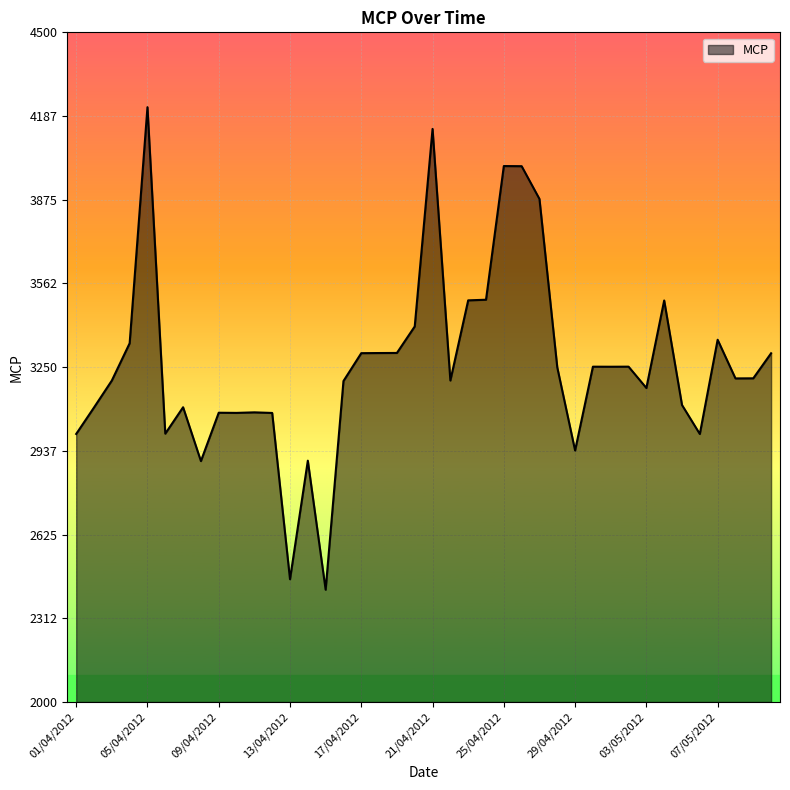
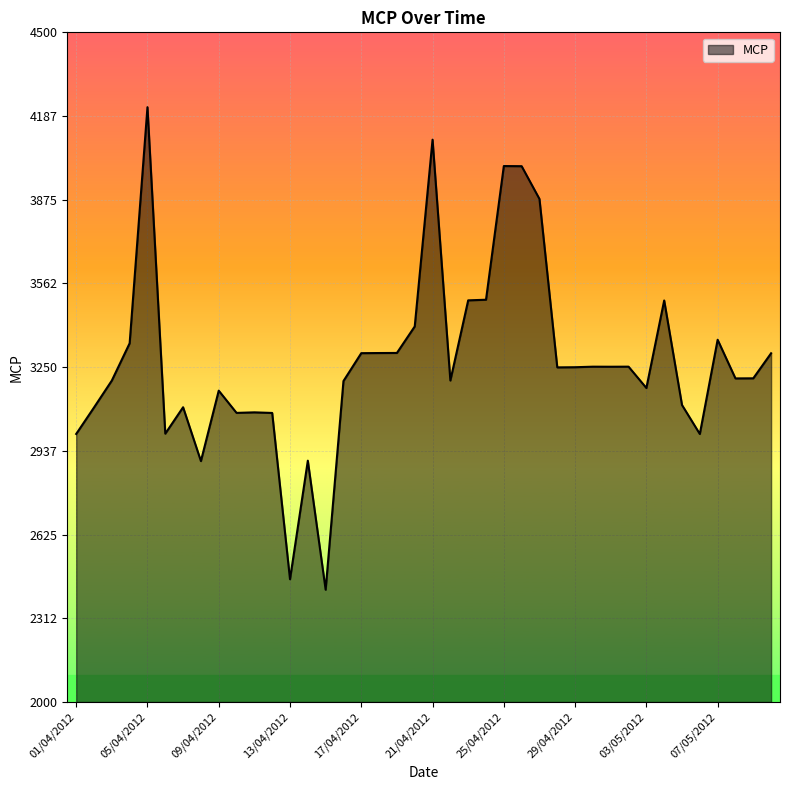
09/04/2012: 3080 -> 3160
21/04/2012: 4140 -> 4100
29/04/2012: 2940 -> 3250
